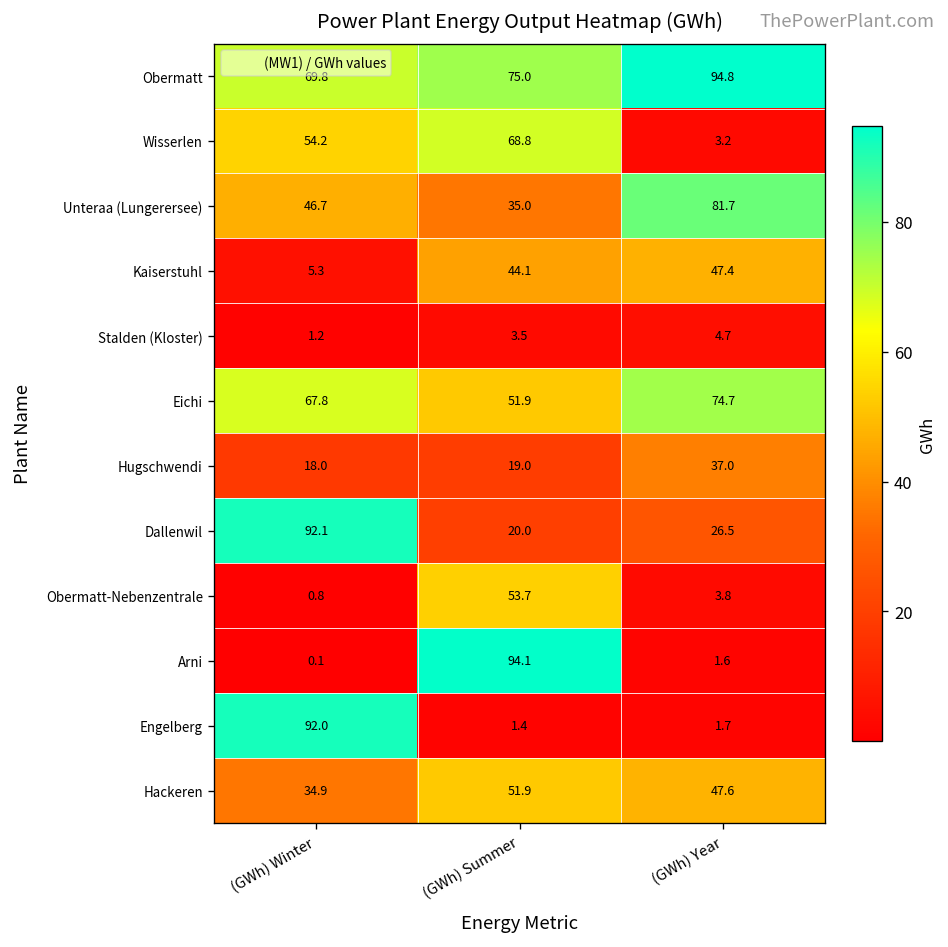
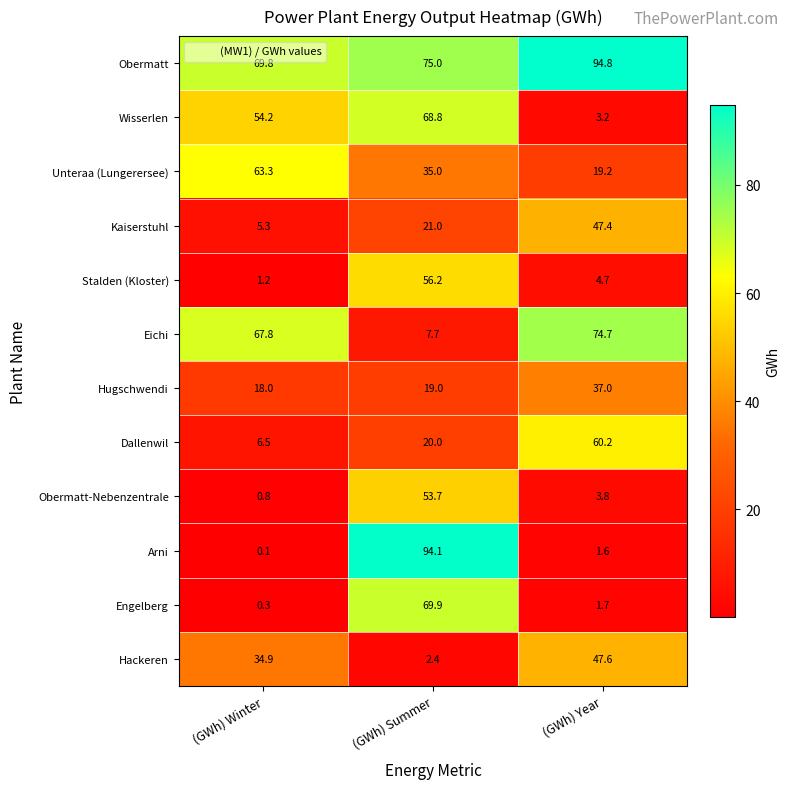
Unteraa (Lungerersee), (GWh) Winter: 46.7 -> 63.3
Unteraa (Lungerersee), (GWh) Year: 81.7 -> 19.2
Kaiserstuhl, (GWh) Summer: 44.1 -> 21.0
Stalden (Kloster), (GWh) Summer: 3.5 -> 56.2
Eichi, (GWh) Summer: 51.9 -> 7.7
Dallenwil, (GWh) Winter: 92.1 -> 6.5
Dallenwil, (GWh) Year: 26.5 -> 60.2
Engelberg, (GWh) Winter: 92.0 -> 0.3
Engelberg, (GWh) Summer: 1.4 -> 69.9
Hackeren, (GWh) Summer: 51.9 -> 2.4
